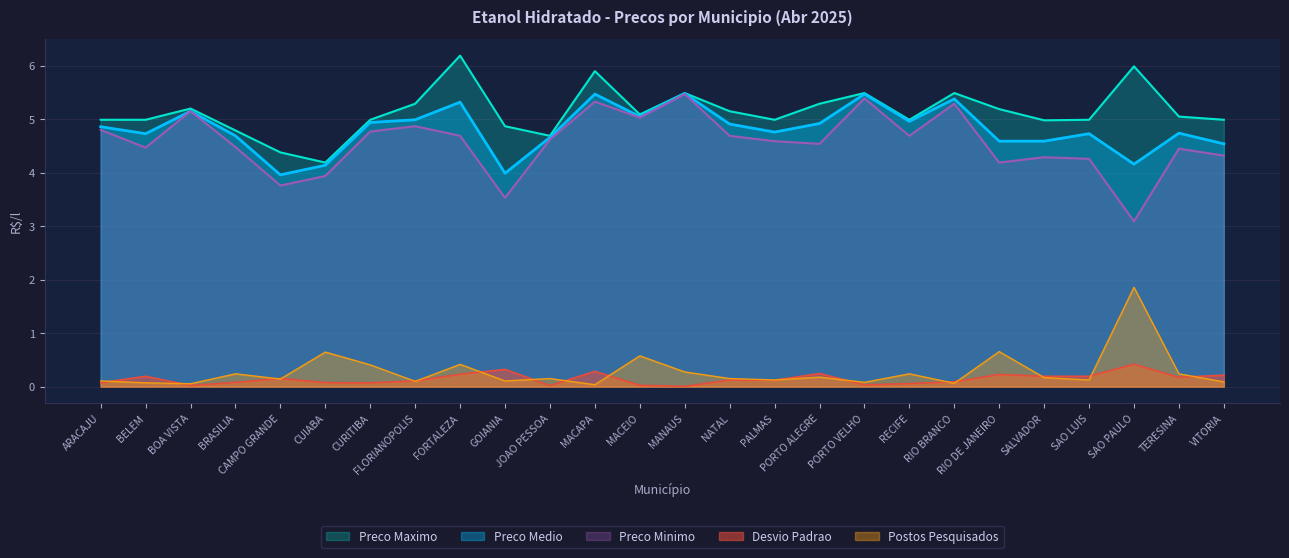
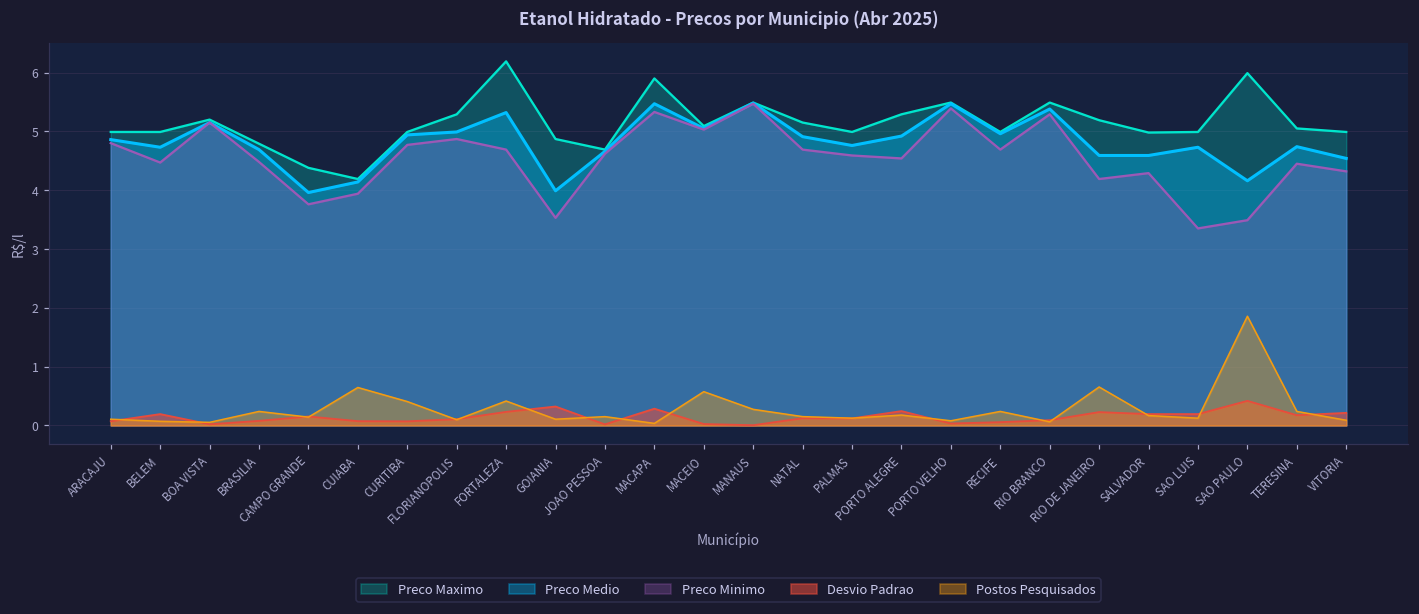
Preco Minimo, SAO LUIS: 4.3 -> 3.4
Preco Minimo, SAO PAULO: 3.1 -> 3.5
